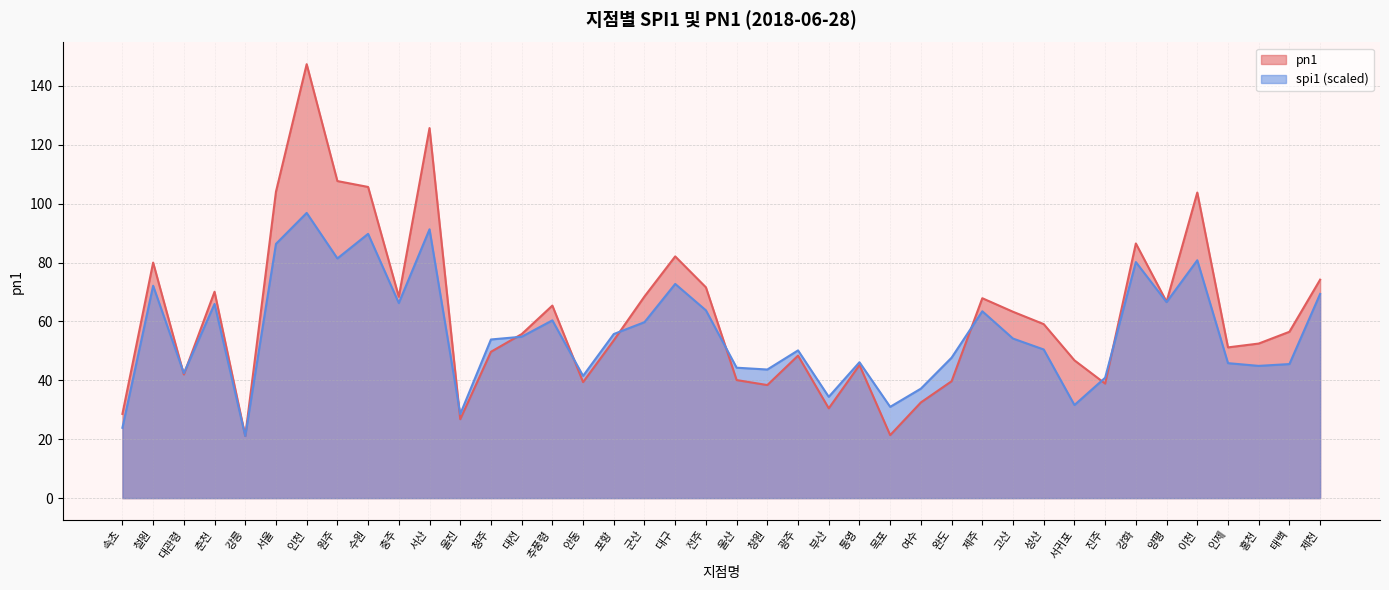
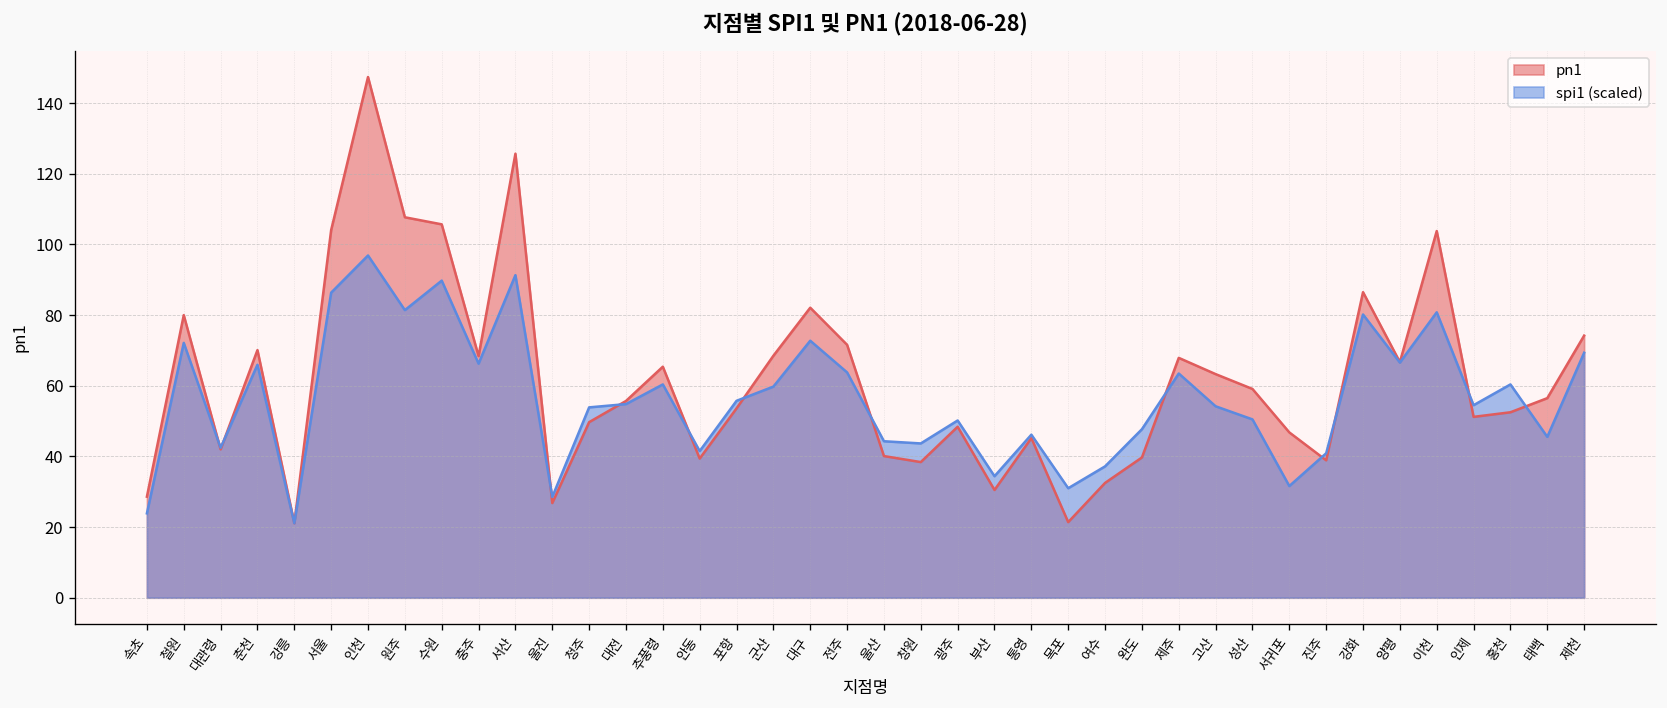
spi1 (scaled), 인제: 46 -> 55
spi1 (scaled), 홍천: 45 -> 60
